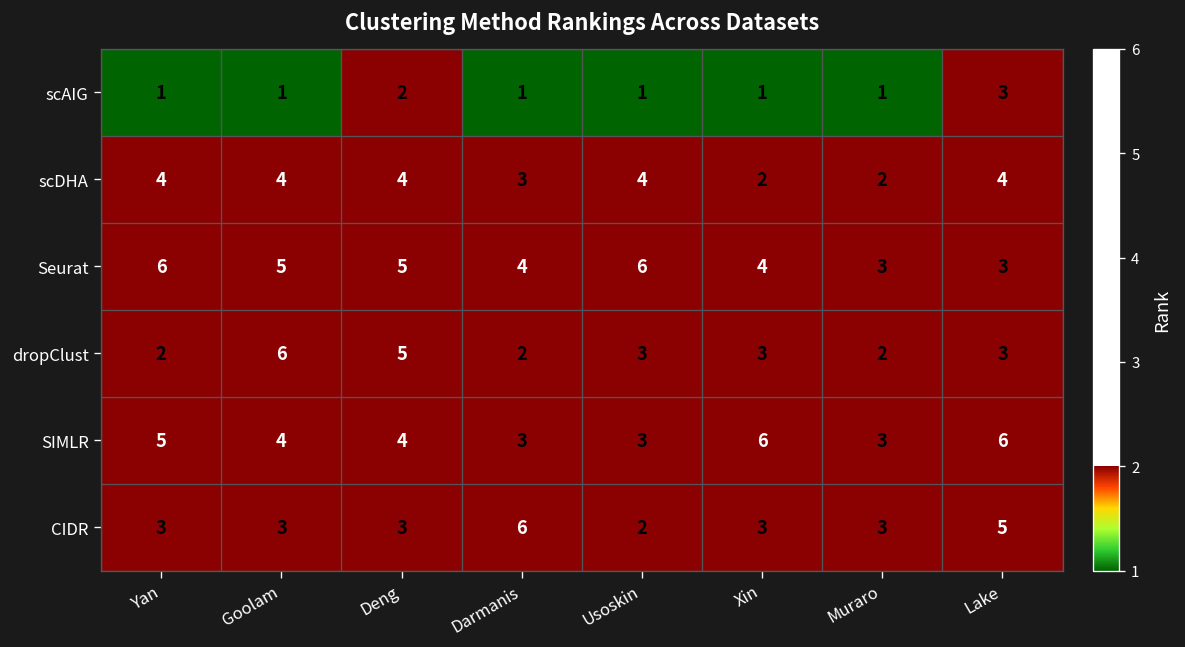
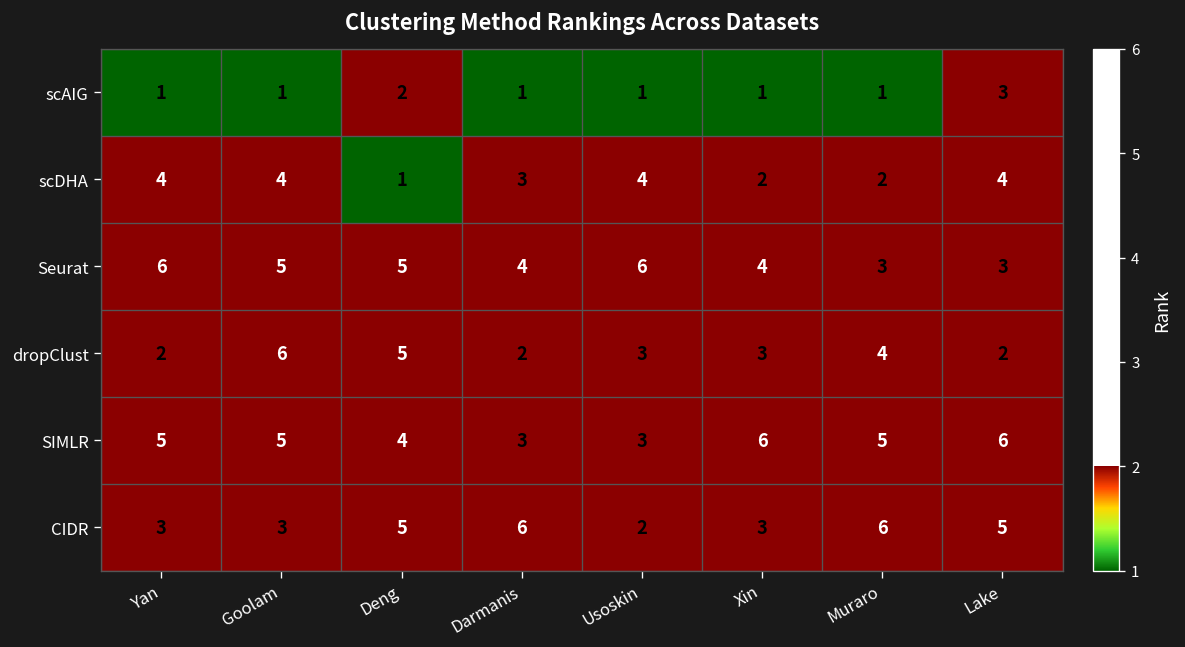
scDHA, Deng: 4 -> 1
dropClust, Muraro: 2 -> 4
dropClust, Lake: 3 -> 2
SIMLR, Goolam: 4 -> 5
SIMLR, Muraro: 3 -> 5
CIDR, Deng: 3 -> 5
CIDR, Muraro: 3 -> 6
